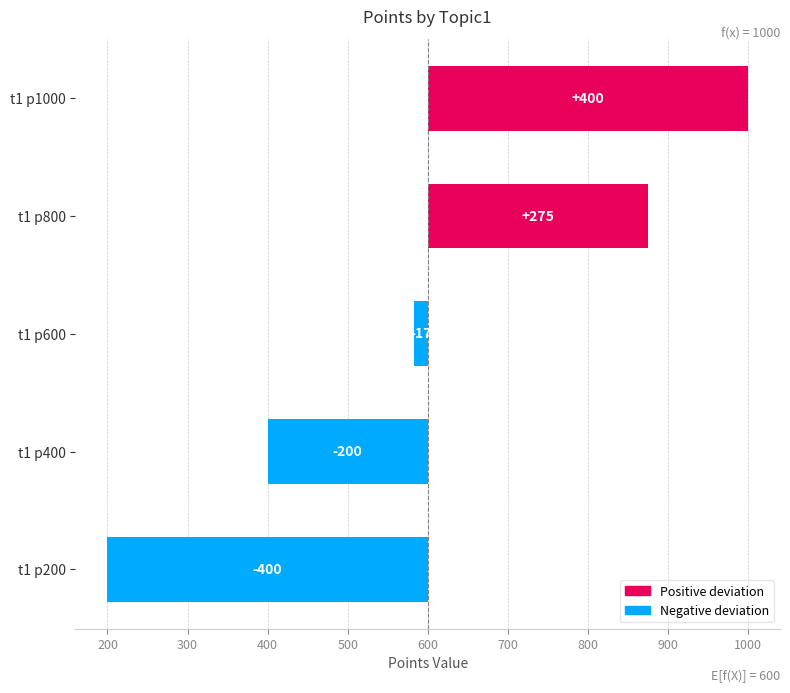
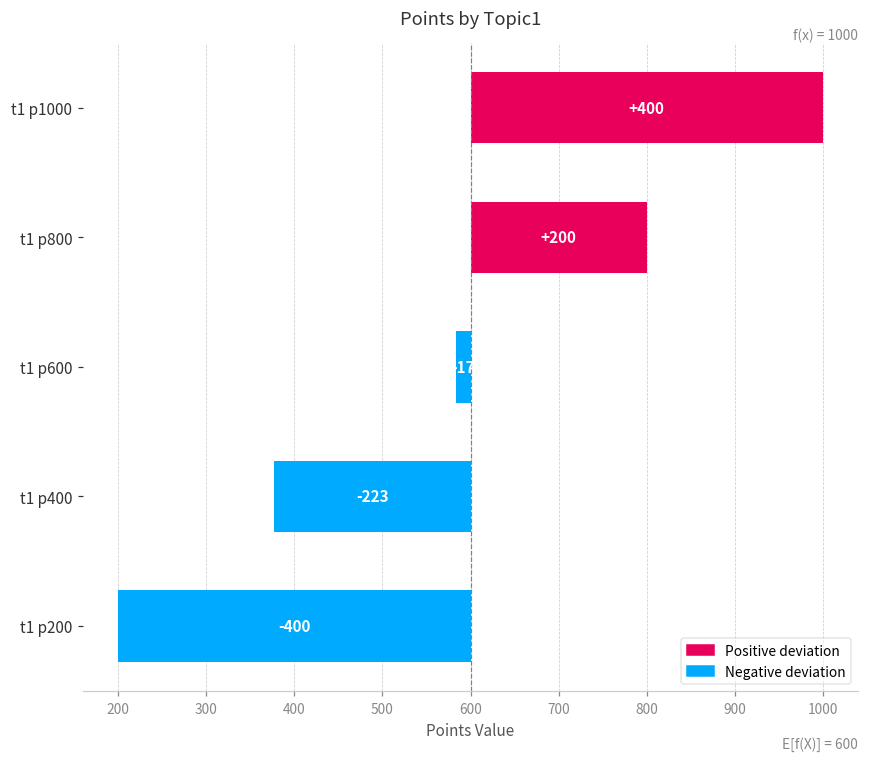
t1 p800: +275 -> +200
t1 p400: -200 -> -223
